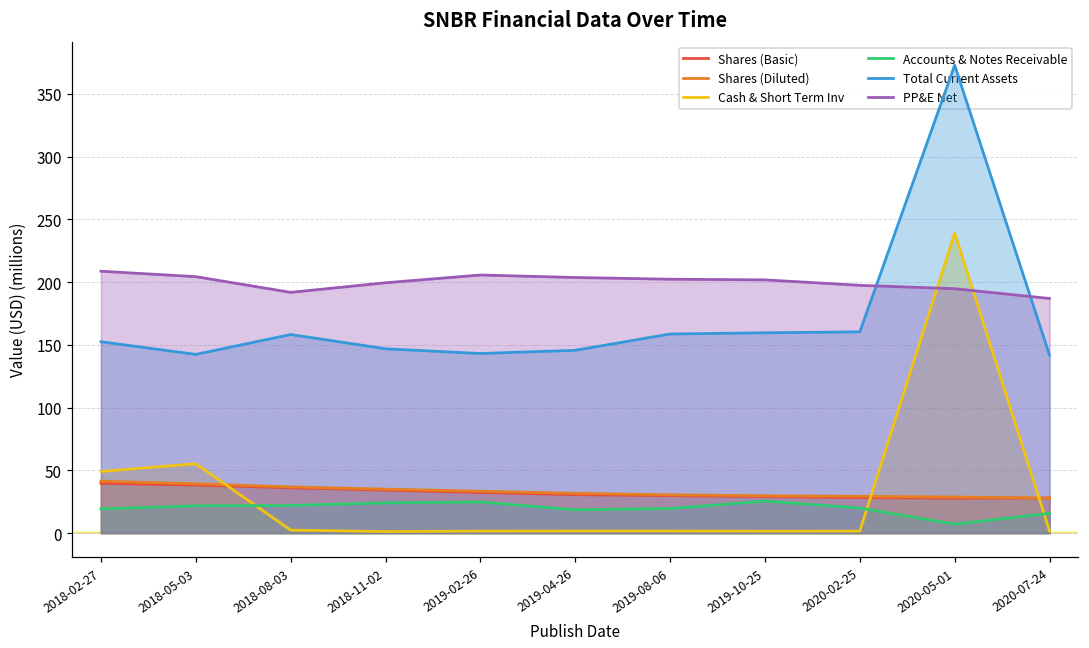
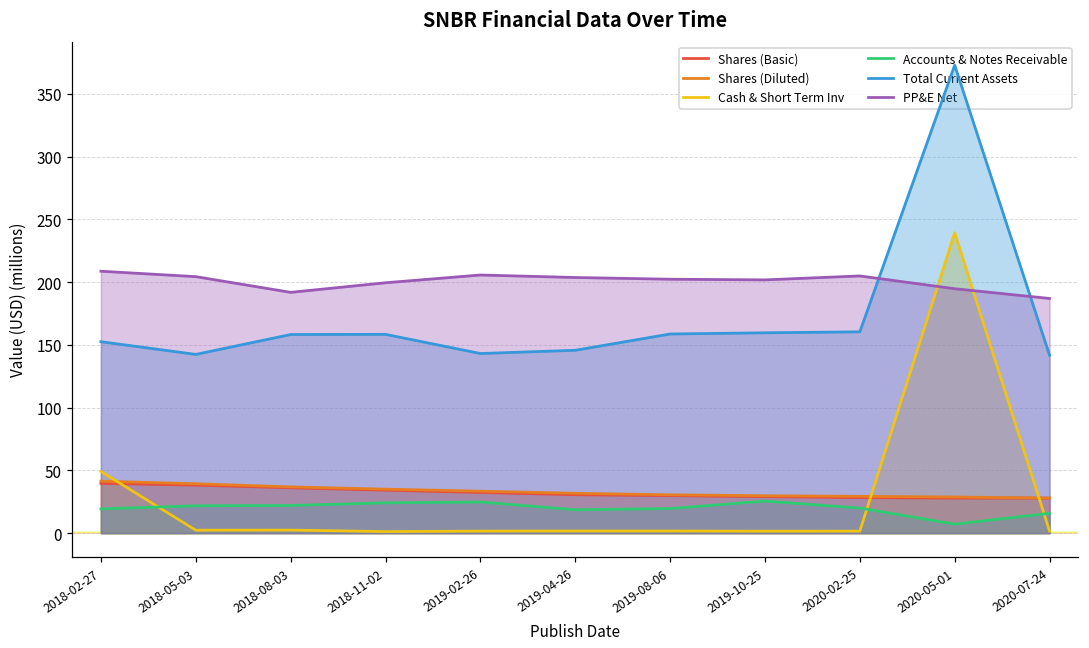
Cash & Short Term Inv, 2018-05-03: 55 -> 2
Total Current Assets, 2018-11-02: 147 -> 158
PP&E Net, 2020-02-25: 197 -> 205
